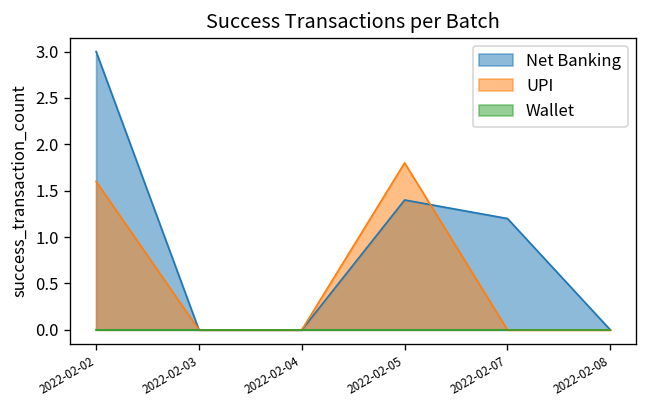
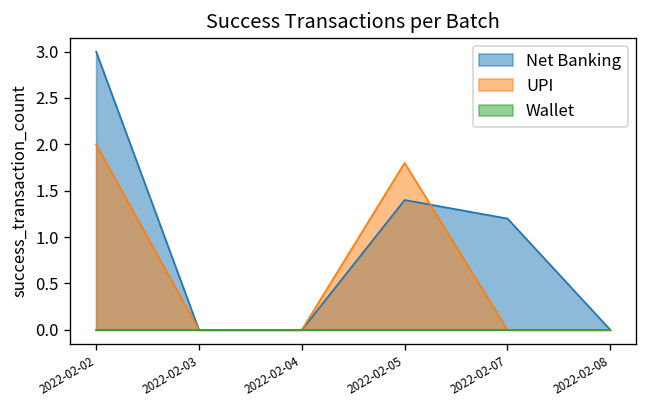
UPI, 2022-02-02: 1.6 -> 2.0
